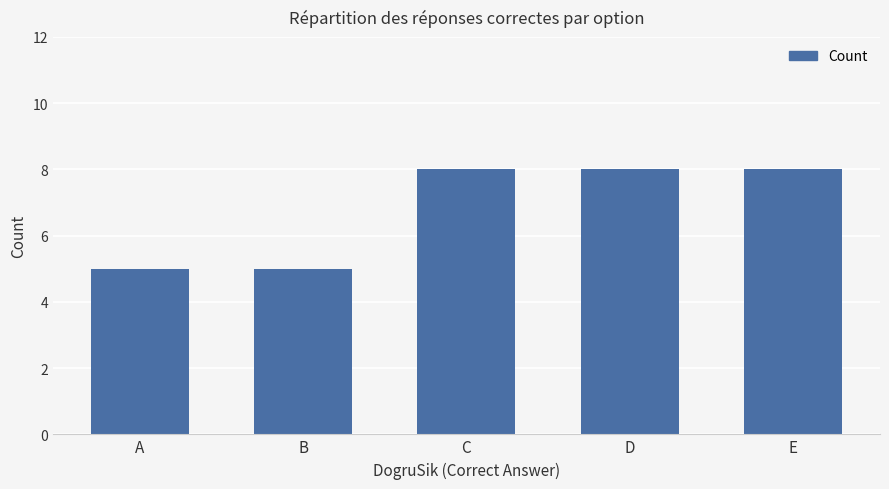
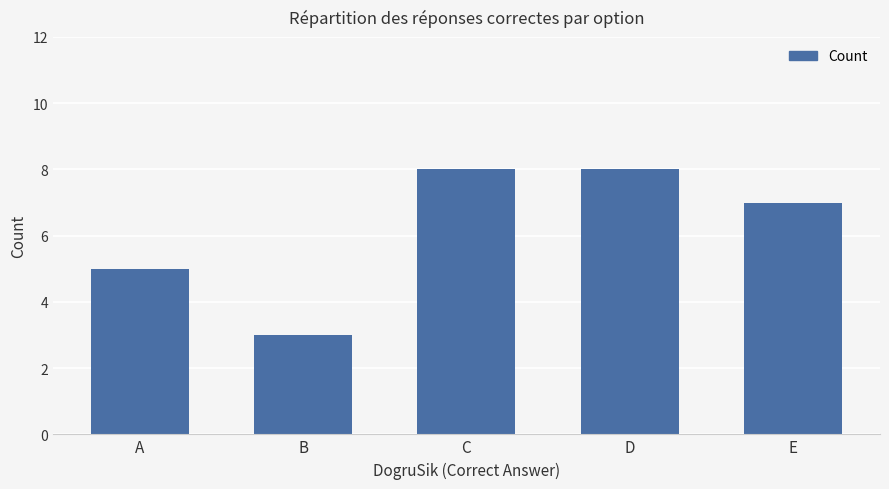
B: 5 -> 3
E: 8 -> 7
